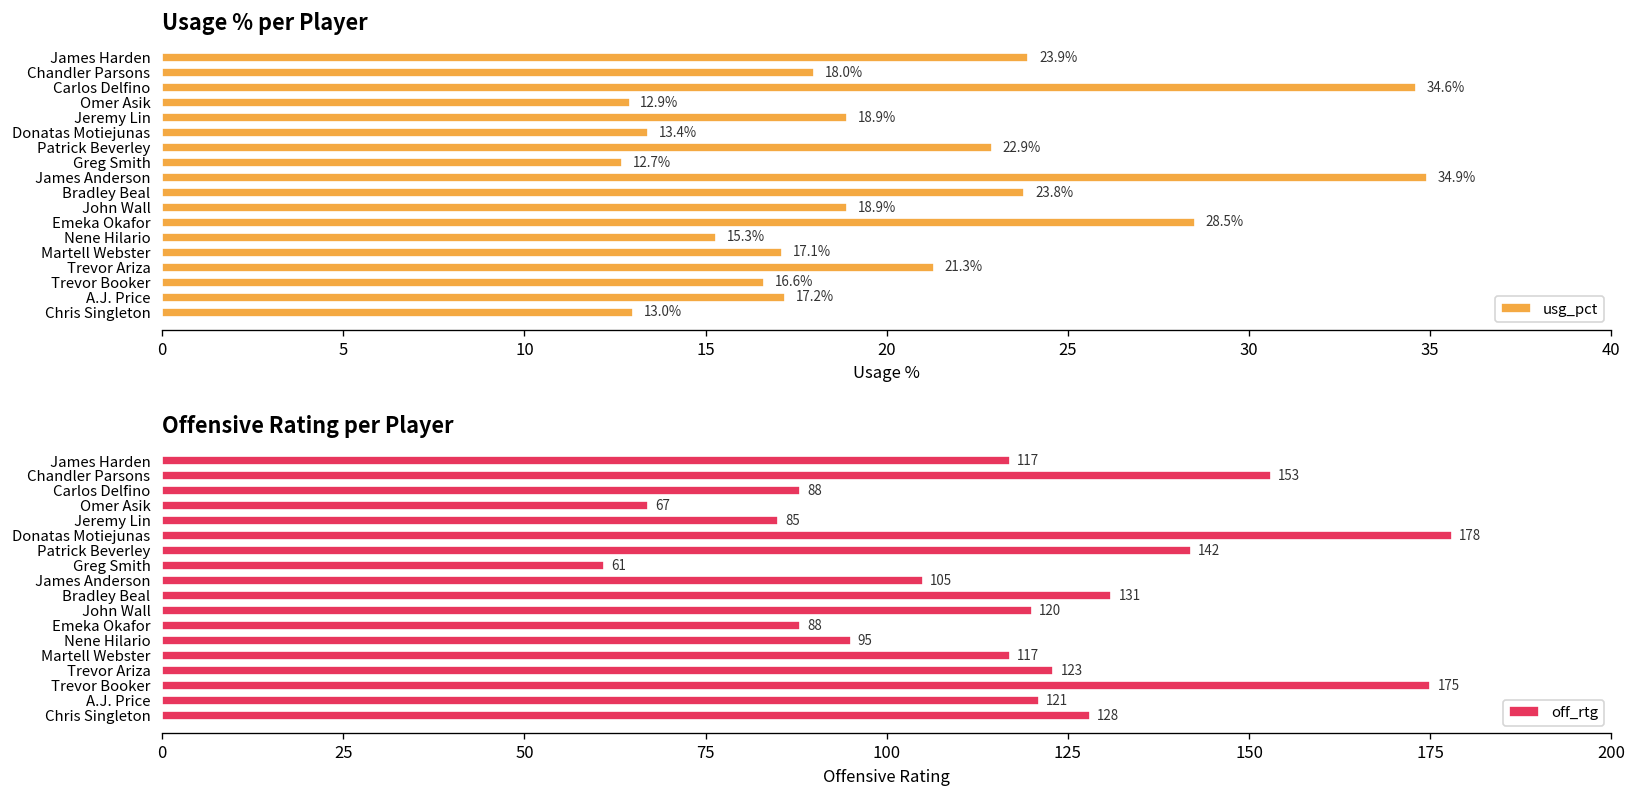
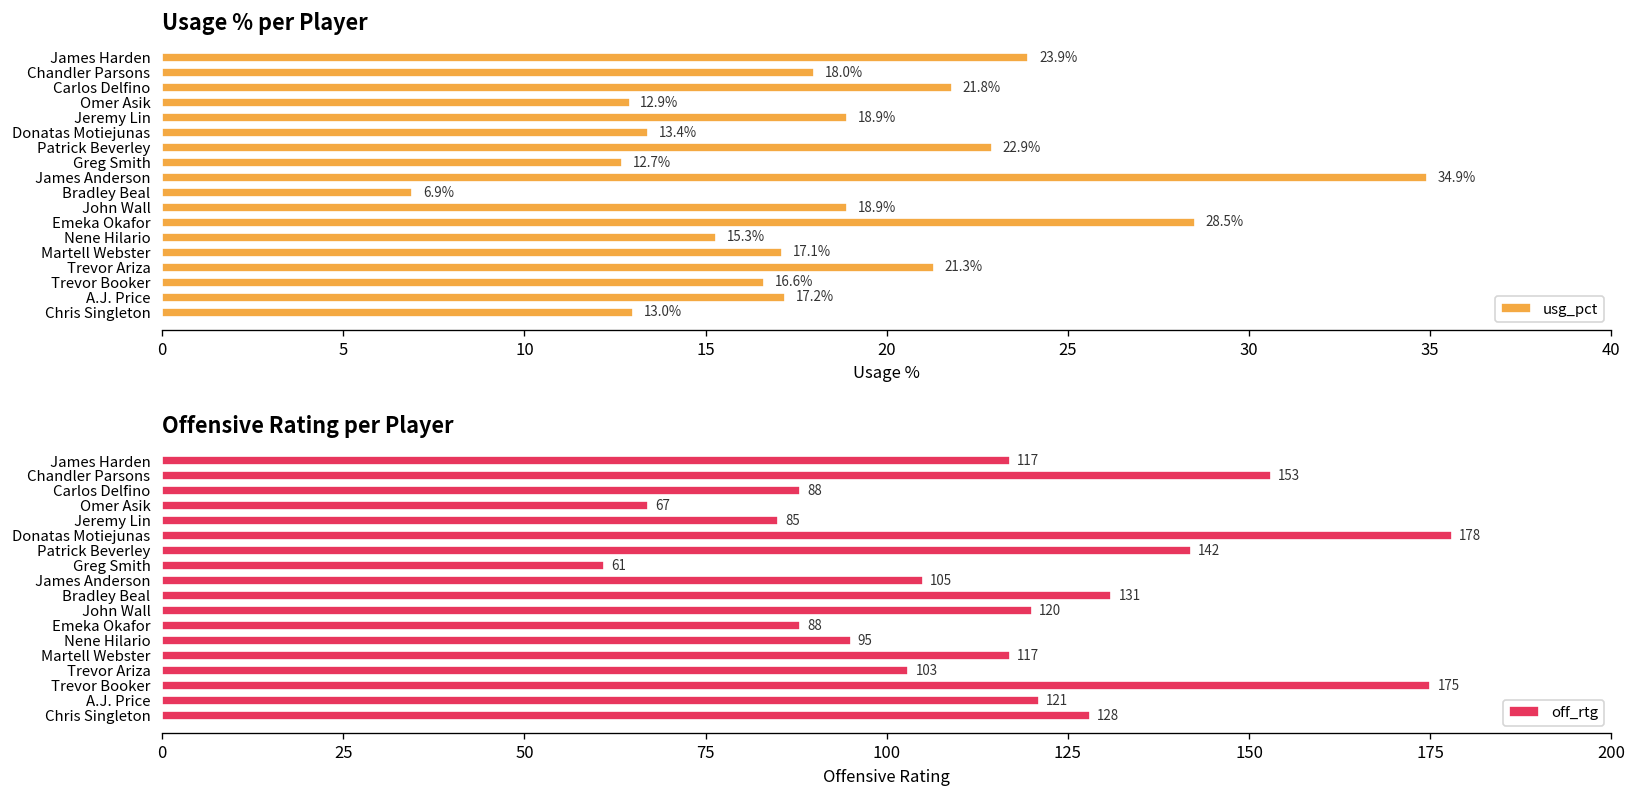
Usage % per Player, Carlos Delfino: 34.6% -> 21.8%
Usage % per Player, Bradley Beal: 23.8% -> 6.9%
Offensive Rating per Player, Trevor Ariza: 123 -> 103
